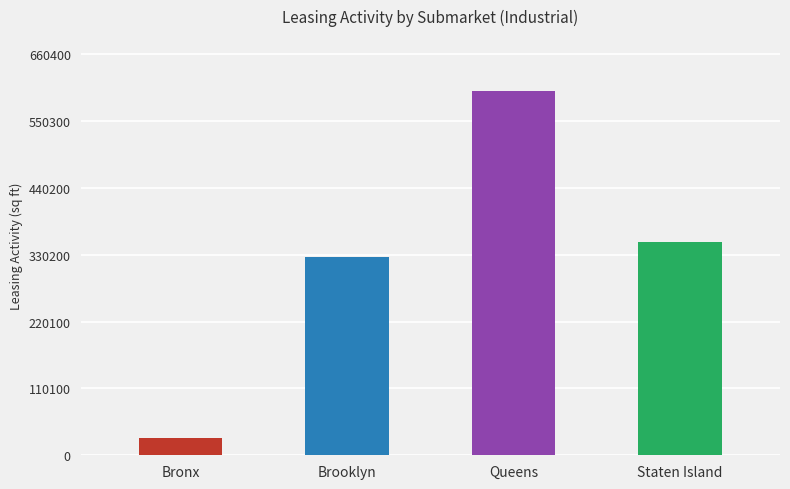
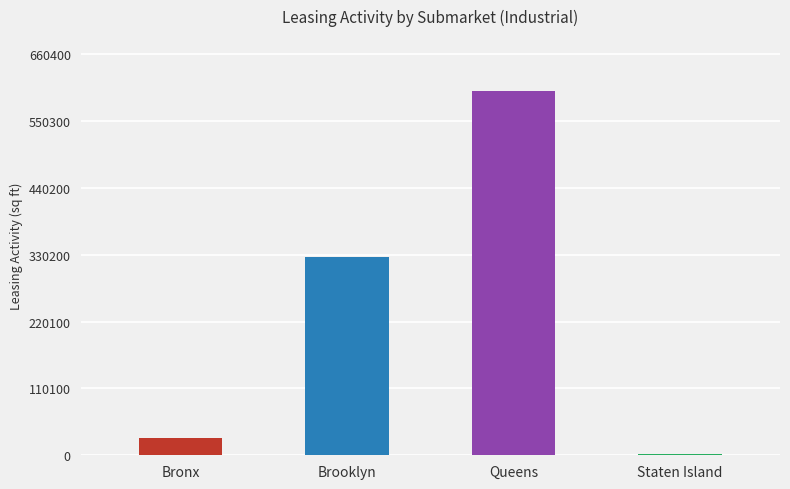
Staten Island: 350000 -> 0
